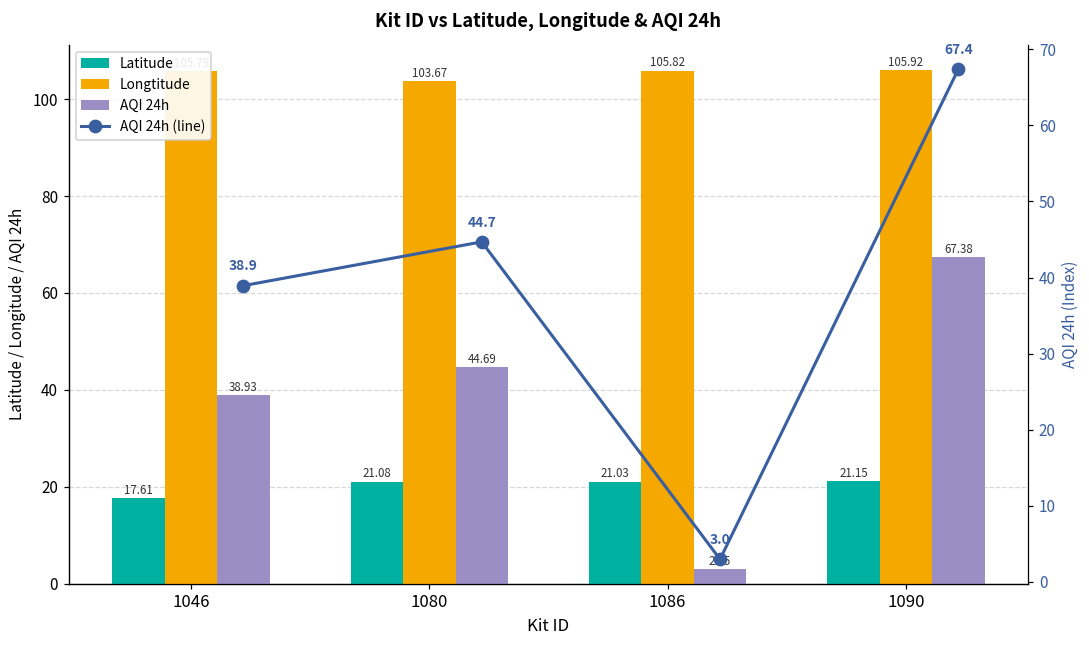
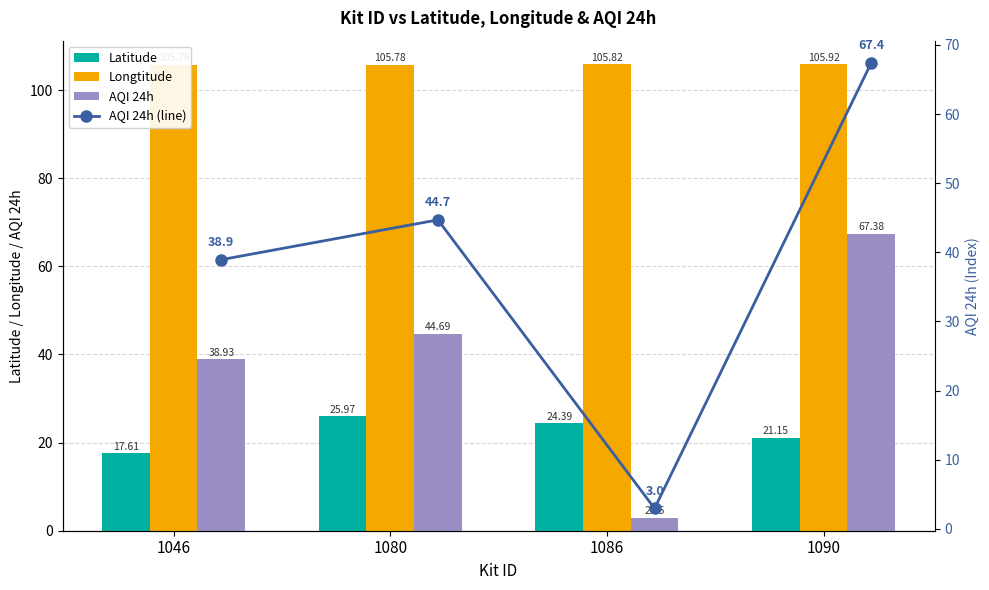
Latitude, 1080: 21.08 -> 25.97
Longtitude, 1080: 103.67 -> 105.78
Latitude, 1086: 21.03 -> 24.39
